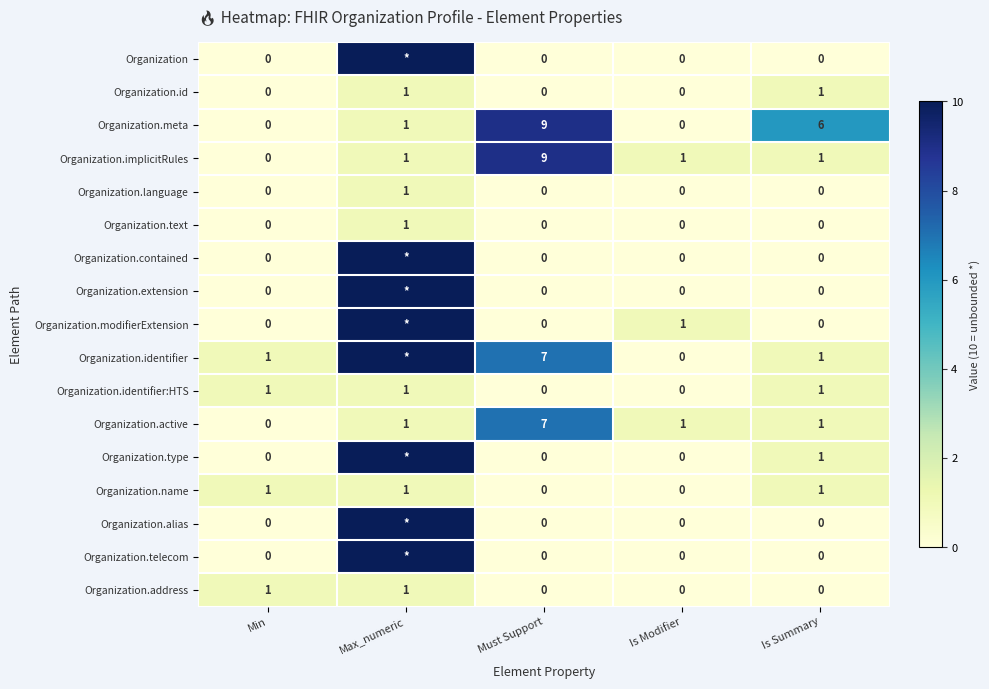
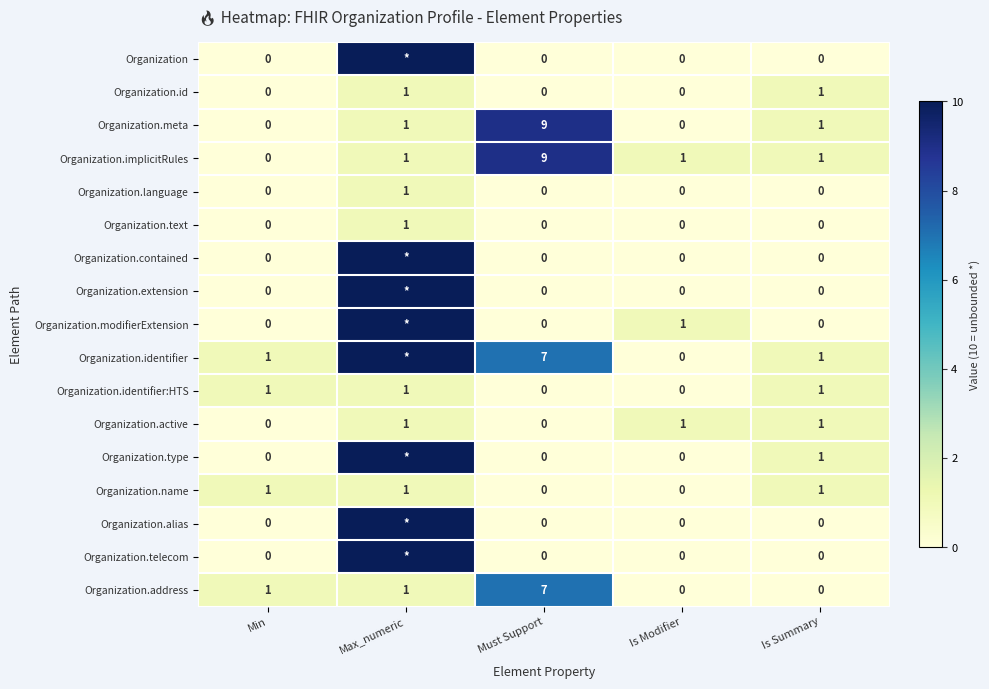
Organization.meta, Is Summary: 6 -> 1
Organization.active, Must Support: 7 -> 0
Organization.address, Must Support: 0 -> 7
